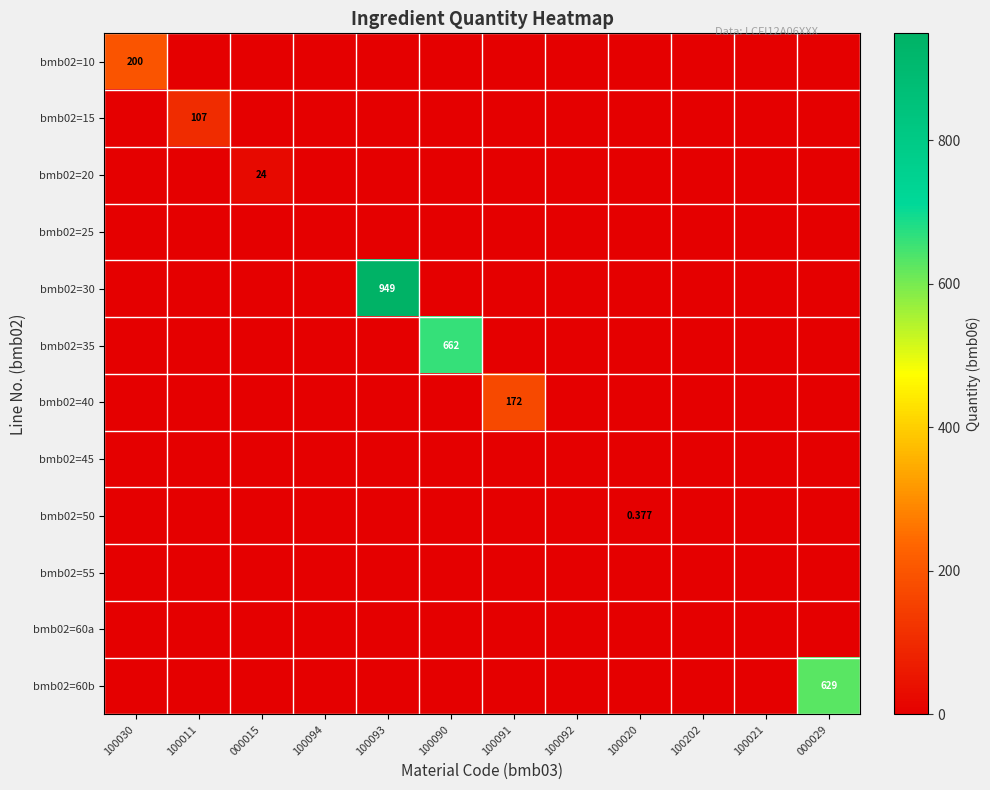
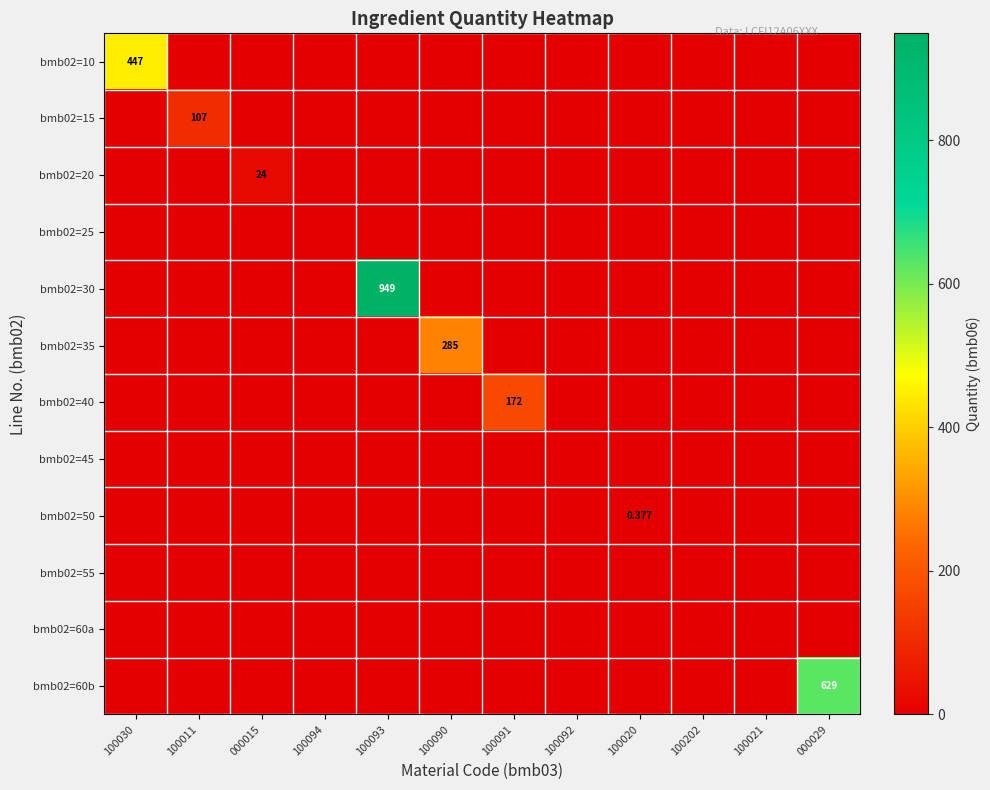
bmb02=10, 100030: 200 -> 447
bmb02=35, 100090: 662 -> 285
